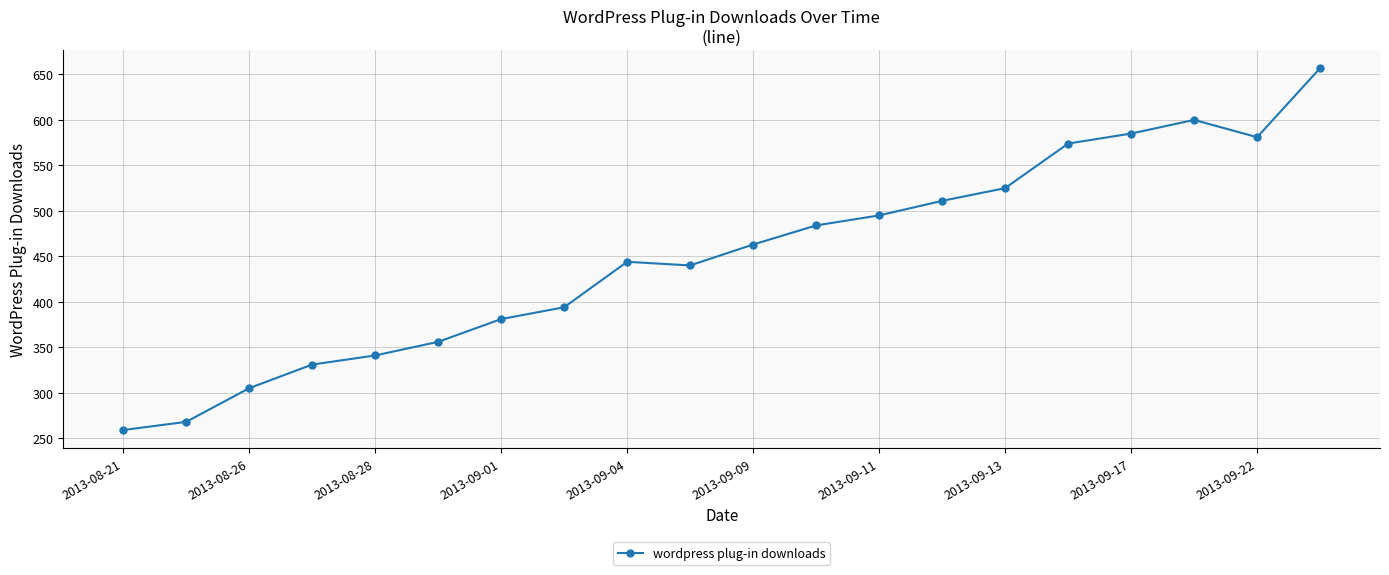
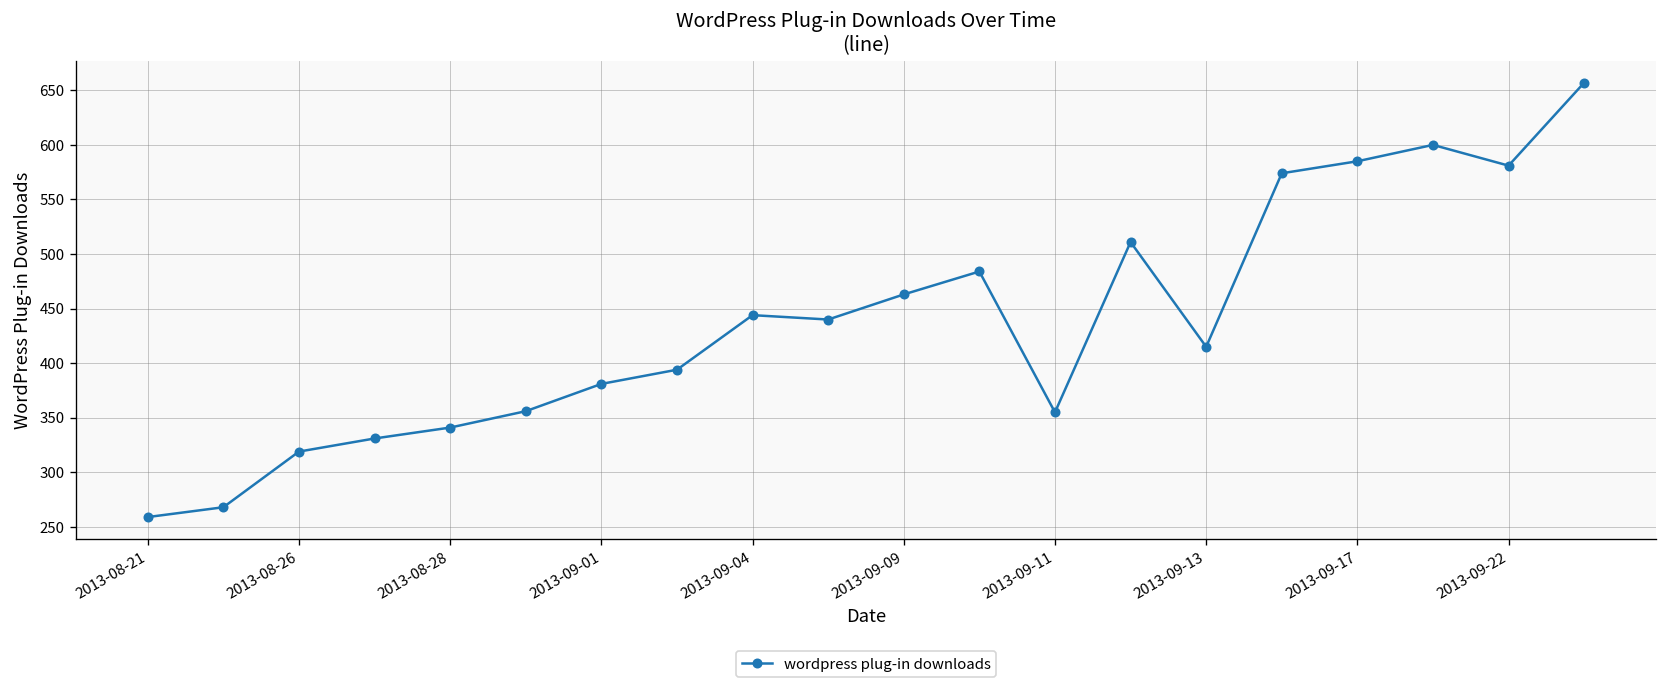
2013-08-26: 310 -> 320
2013-09-11: 500 -> 360
2013-09-13: 530 -> 420
